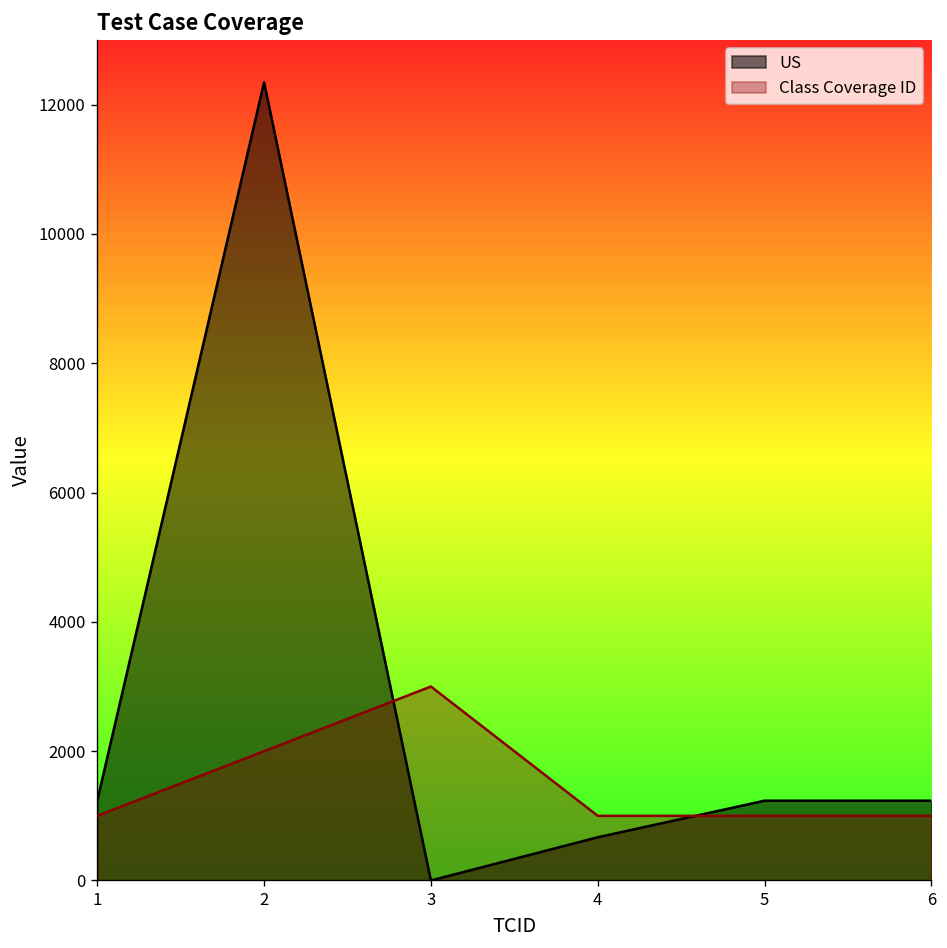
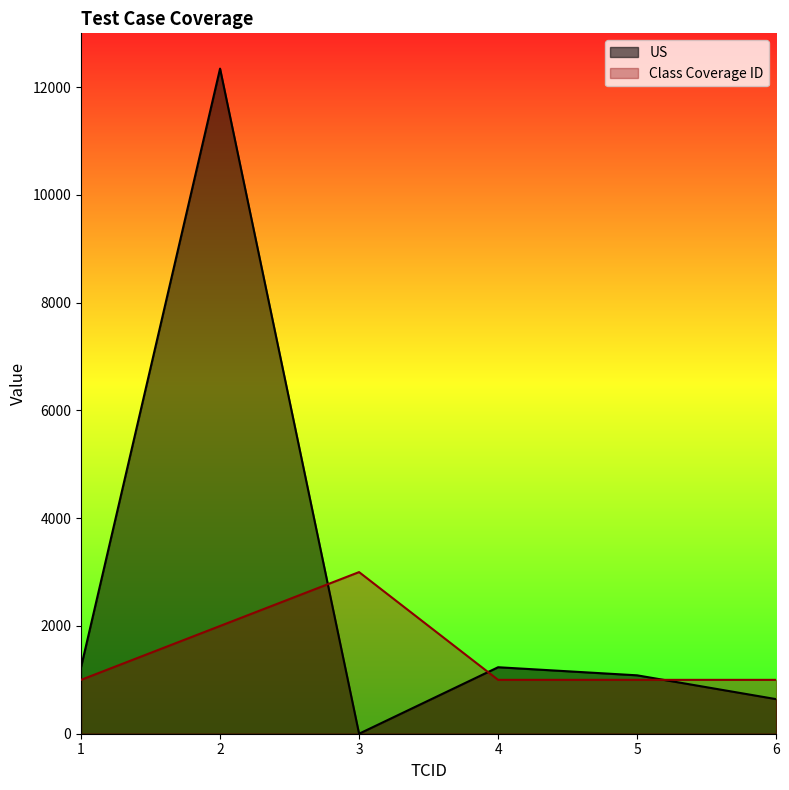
US, 4: 700 -> 1200
US, 5: 1200 -> 1100
US, 6: 1200 -> 600
